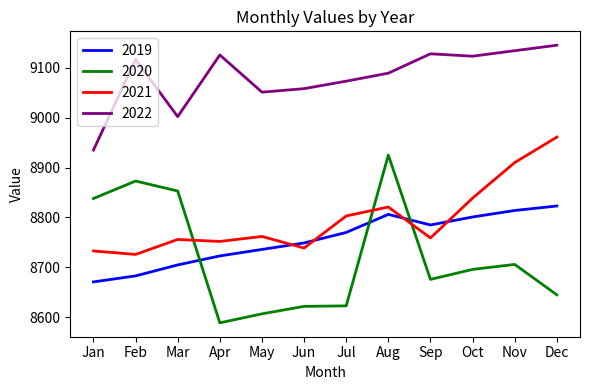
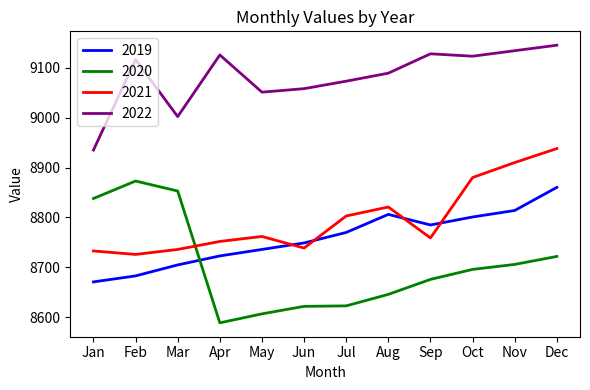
2021, Mar: 8760 -> 8740
2020, Aug: 8930 -> 8650
2021, Oct: 8840 -> 8880
2019, Dec: 8820 -> 8860
2020, Dec: 8650 -> 8720
2021, Dec: 8960 -> 8940
